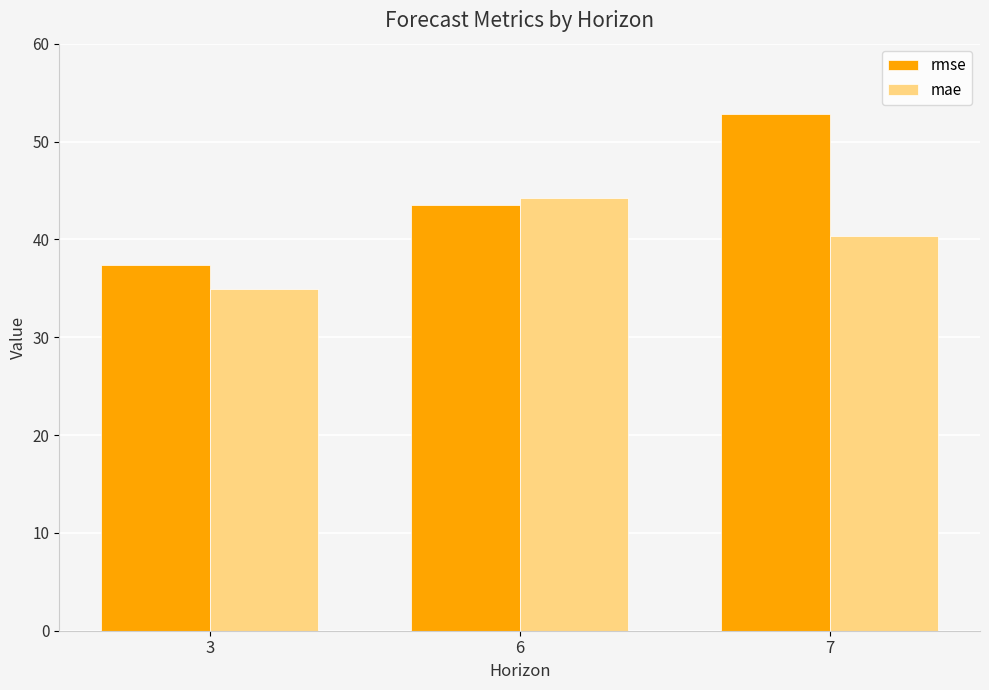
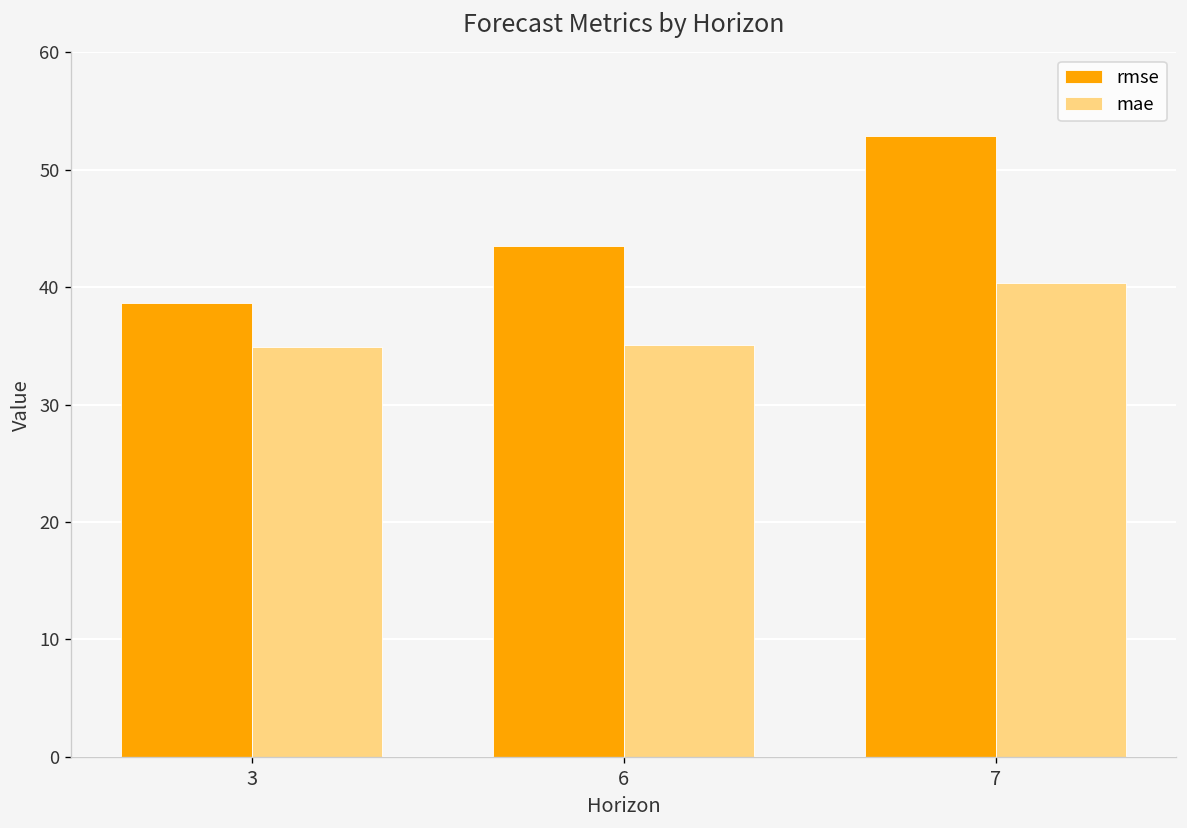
rmse, 3: 37 -> 39
mae, 6: 44 -> 35
